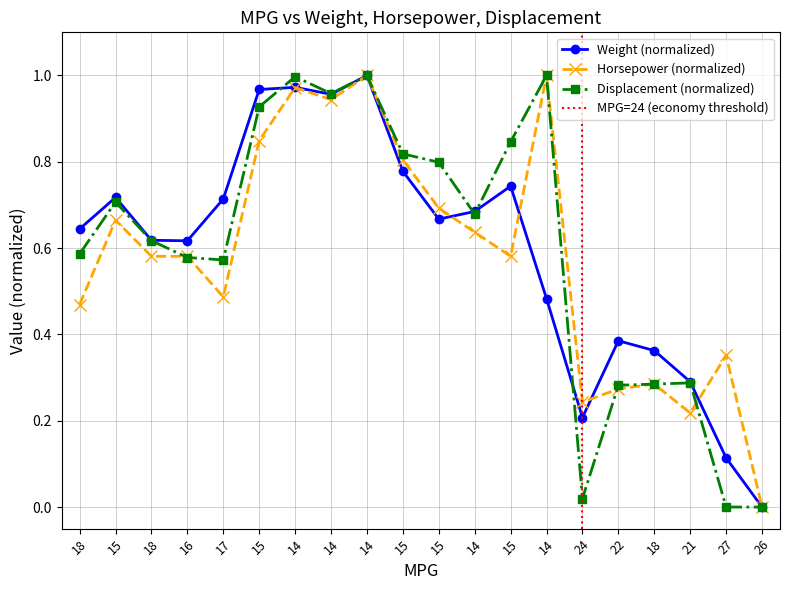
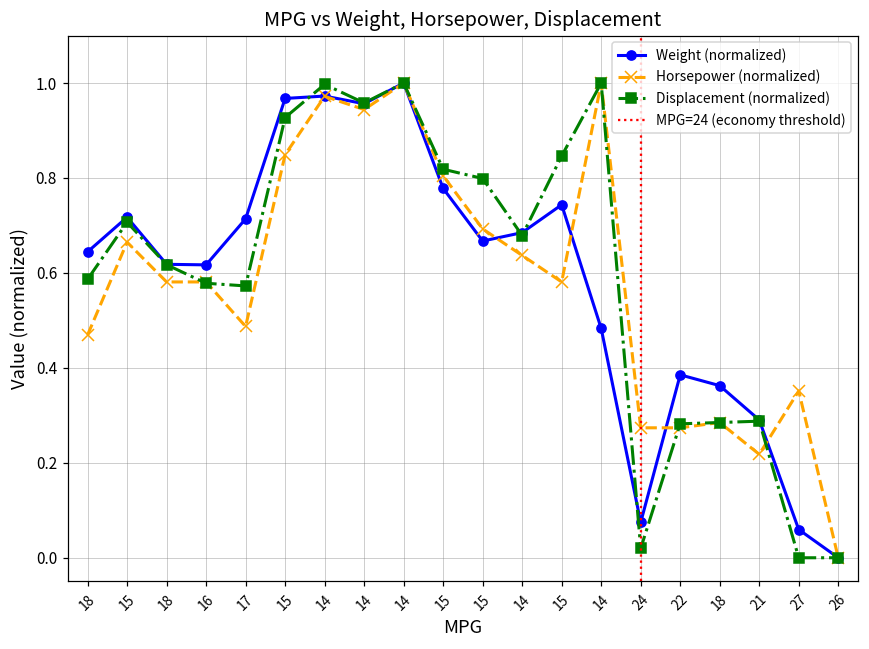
Weight (normalized), 24: 0.21 -> 0.07
Horsepower (normalized), 24: 0.24 -> 0.27
Weight (normalized), 27: 0.11 -> 0.06
